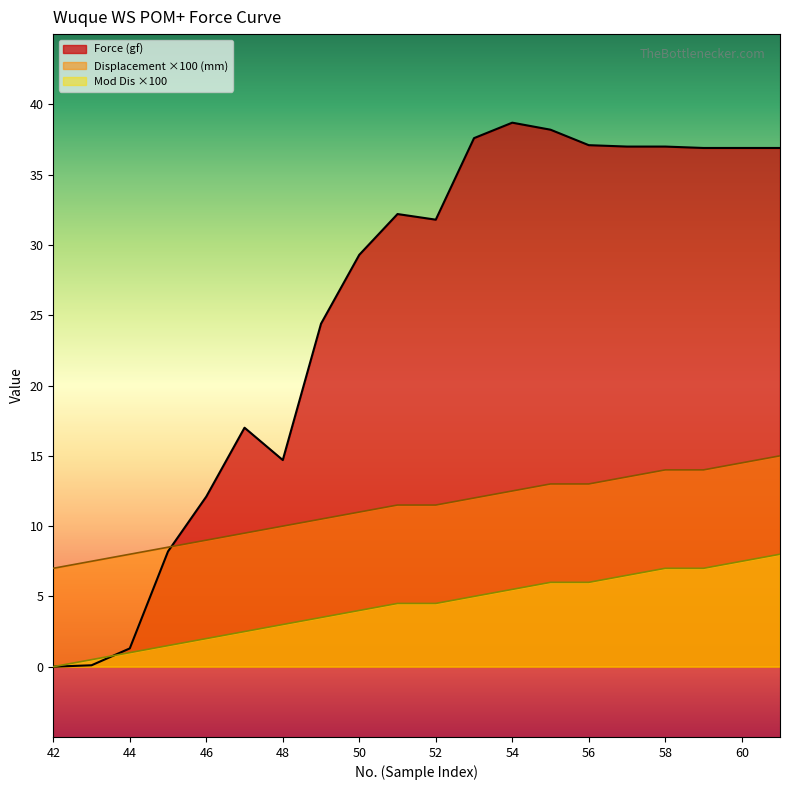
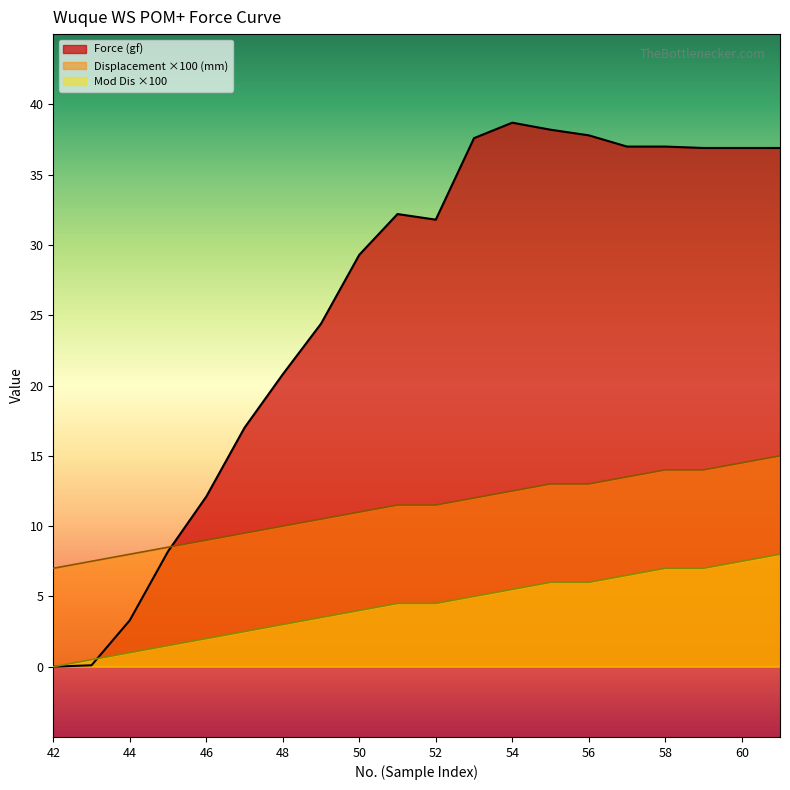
Force (gf), 44: 1.3 -> 3.3
Force (gf), 48: 14.7 -> 20.8
Force (gf), 56: 37.1 -> 37.8
